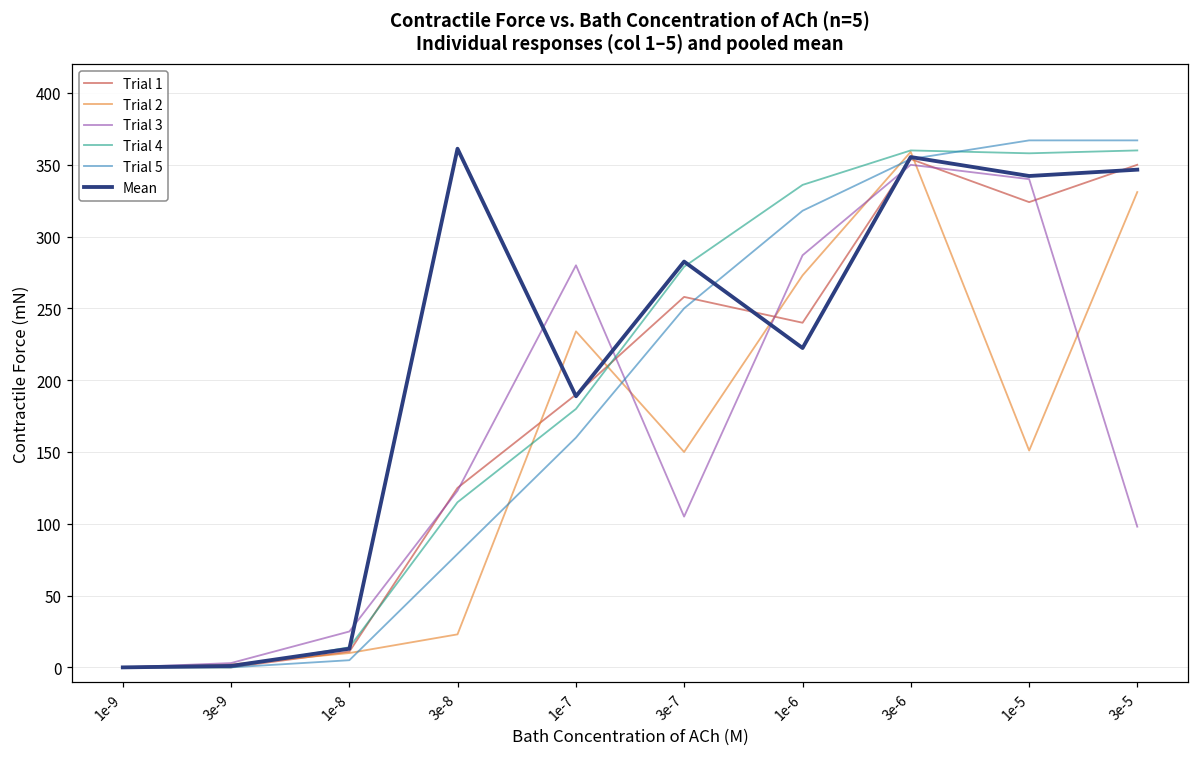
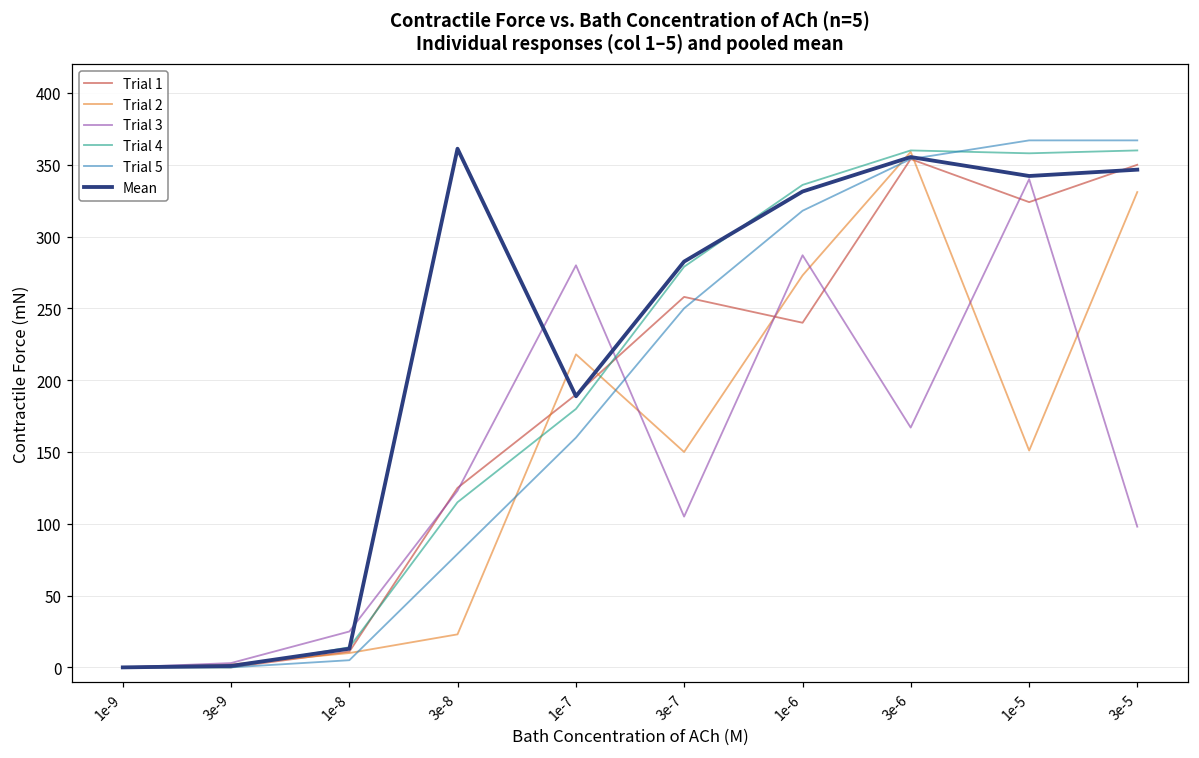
Trial 2, 1e-7: 234 -> 218
Mean, 1e-6: 222 -> 331
Trial 3, 3e-6: 350 -> 167
